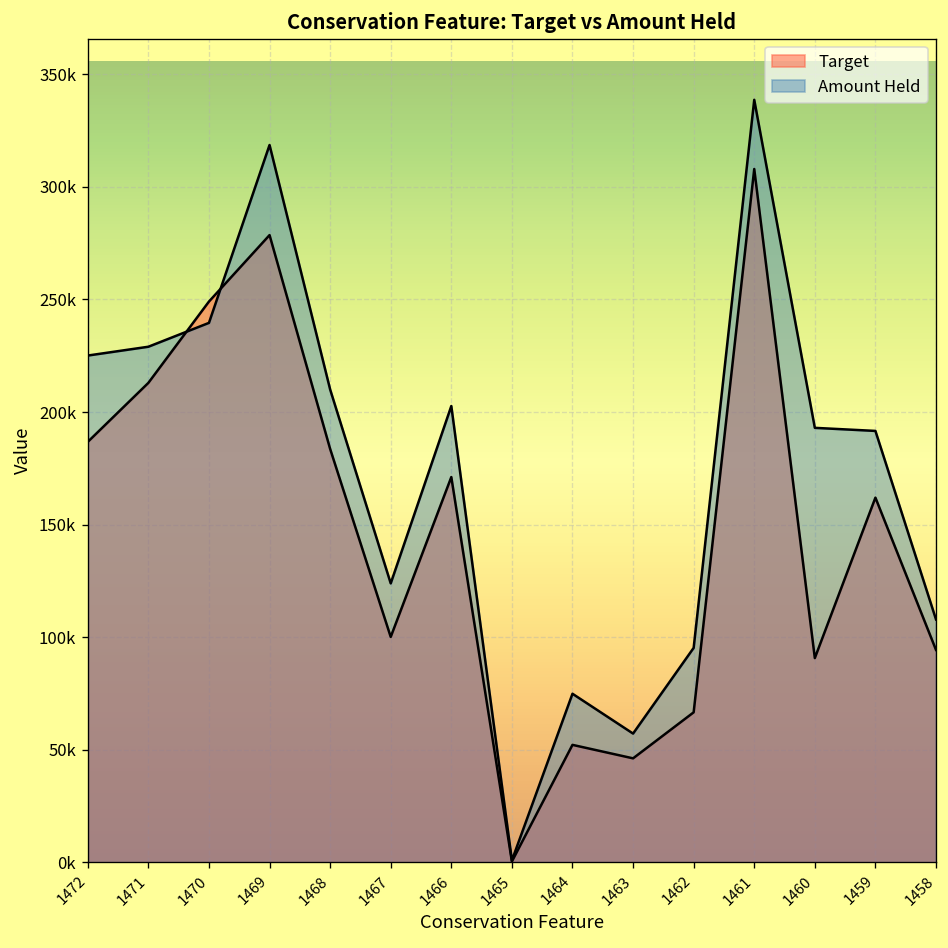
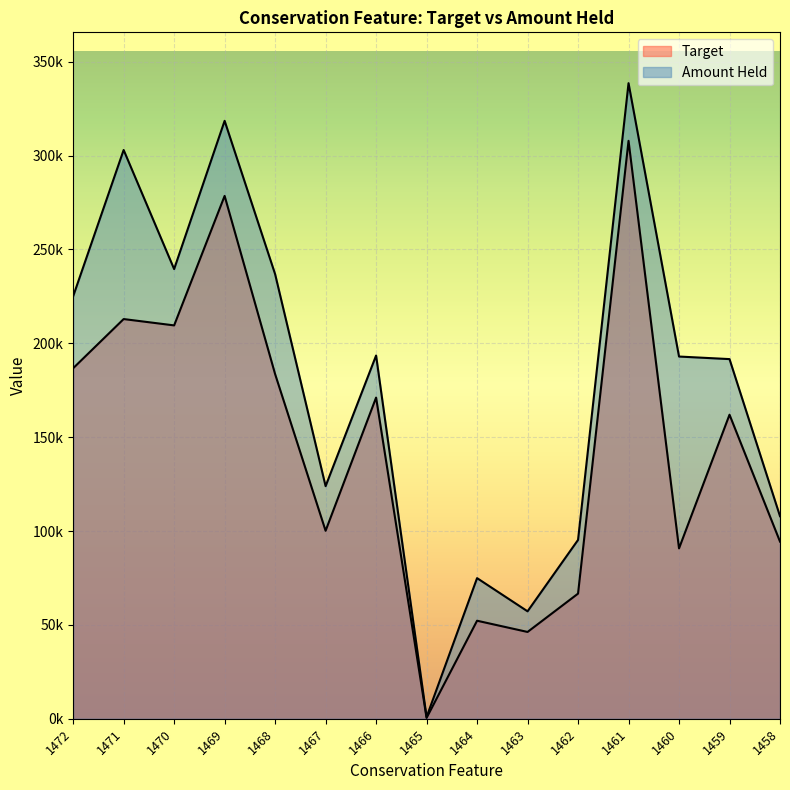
Amount Held, 1471: 229000 -> 303000
Target, 1470: 249000 -> 210000
Amount Held, 1468: 210000 -> 237000
Amount Held, 1466: 203000 -> 194000
